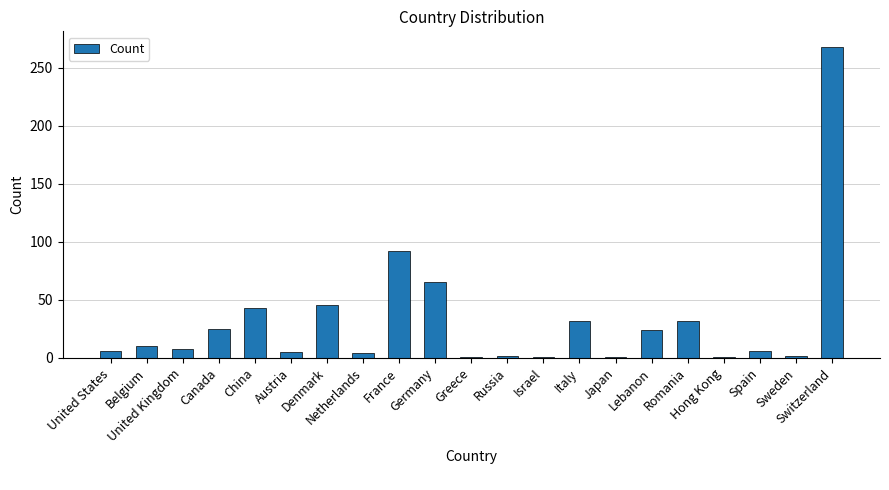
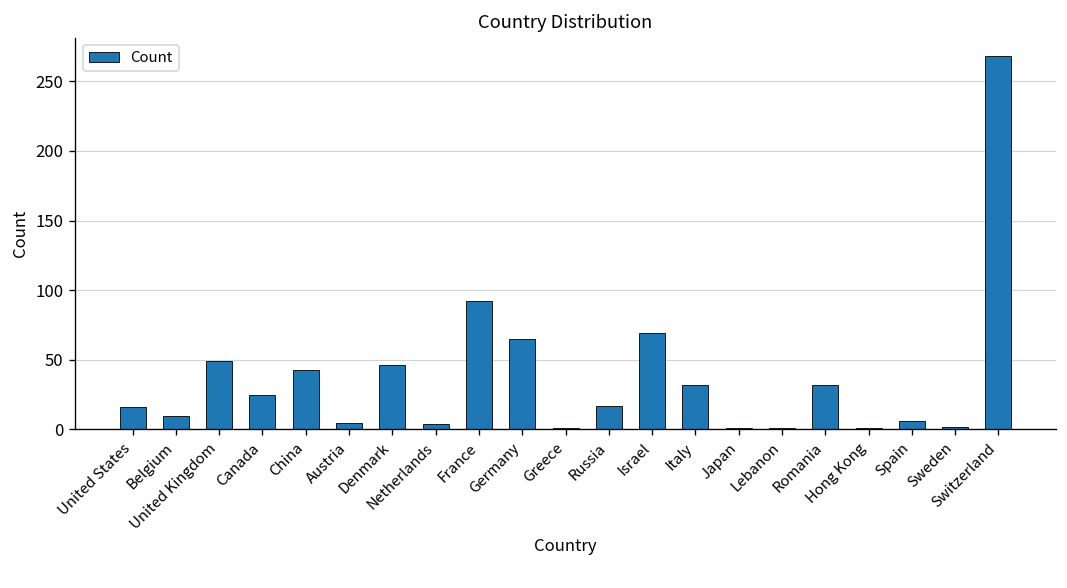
United States: 6 -> 16
United Kingdom: 8 -> 49
Russia: 2 -> 17
Israel: 1 -> 69
Lebanon: 24 -> 1
